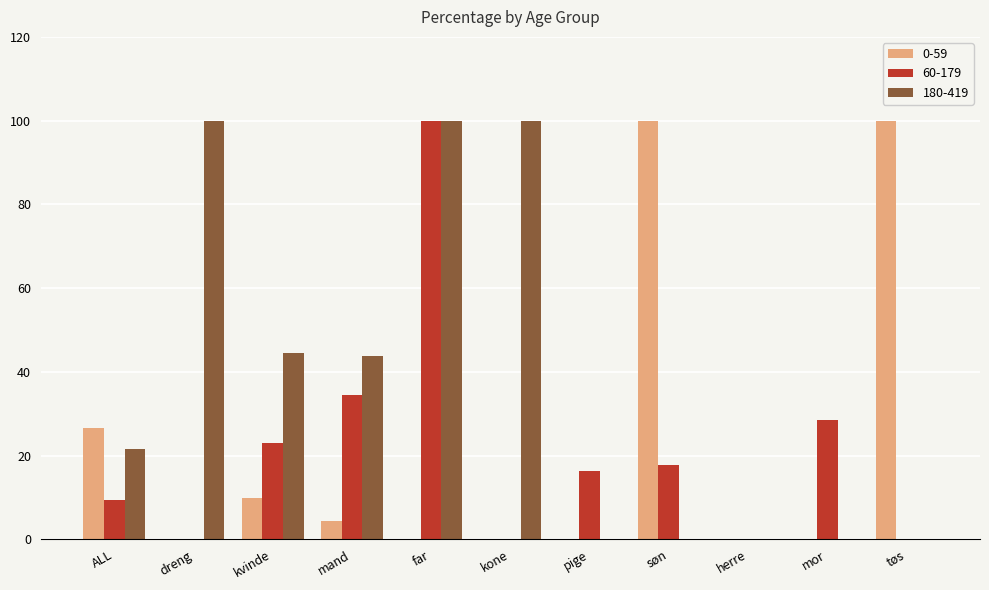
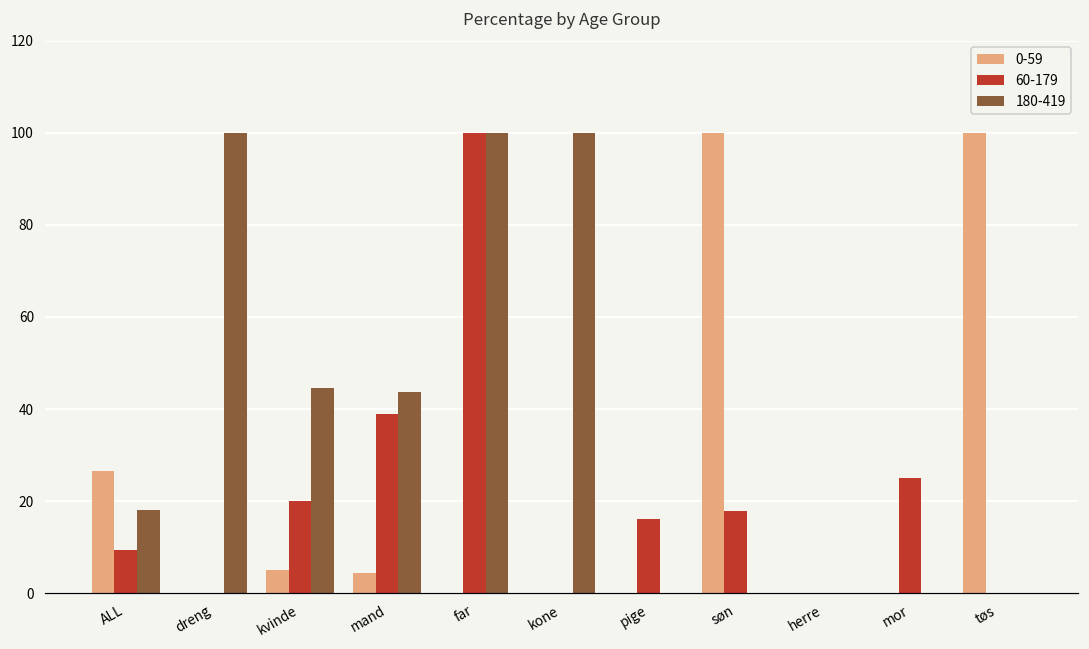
180-419, ALL: 22 -> 18
0-59, kvinde: 10 -> 5
60-179, kvinde: 23 -> 20
60-179, mand: 35 -> 39
60-179, mor: 29 -> 25
